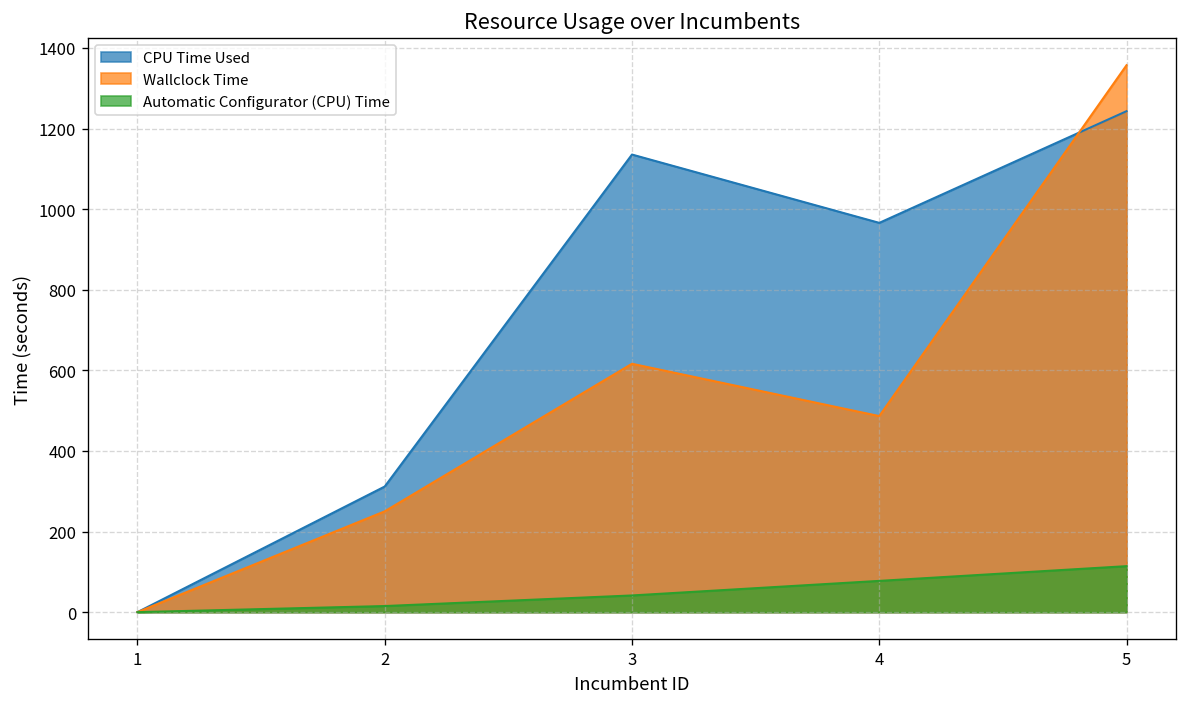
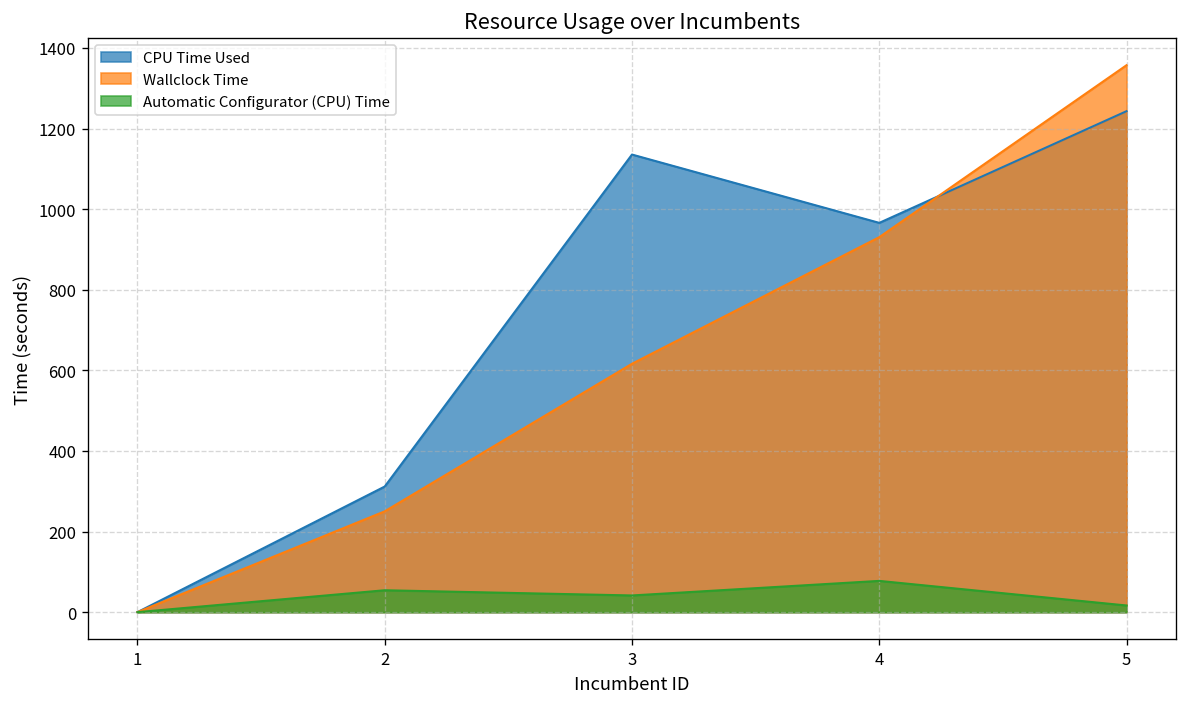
Automatic Configurator (CPU) Time, 2: 20 -> 50
Wallclock Time, 4: 490 -> 930
Automatic Configurator (CPU) Time, 5: 110 -> 20
